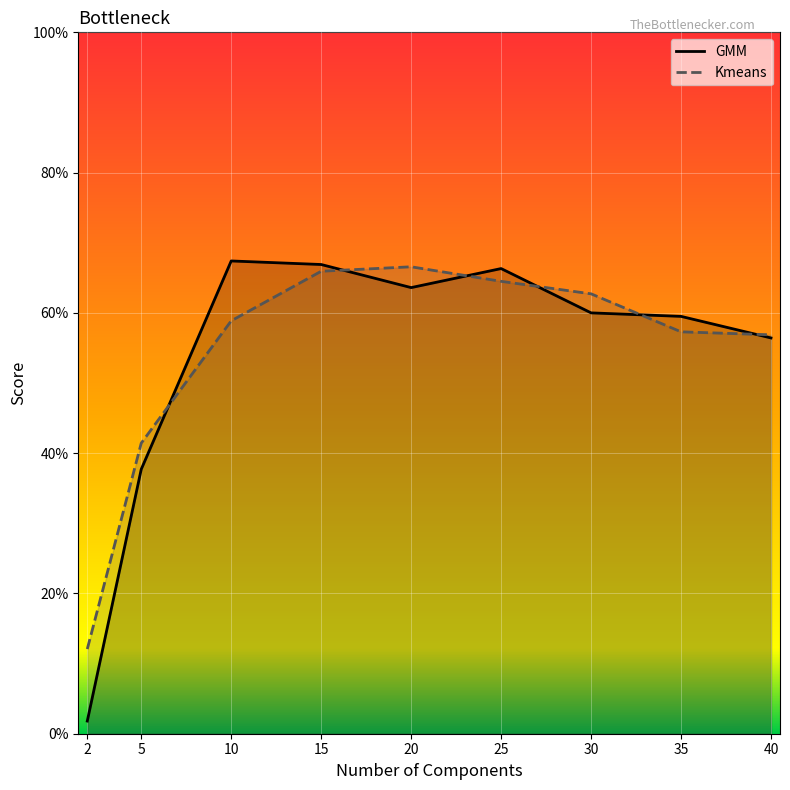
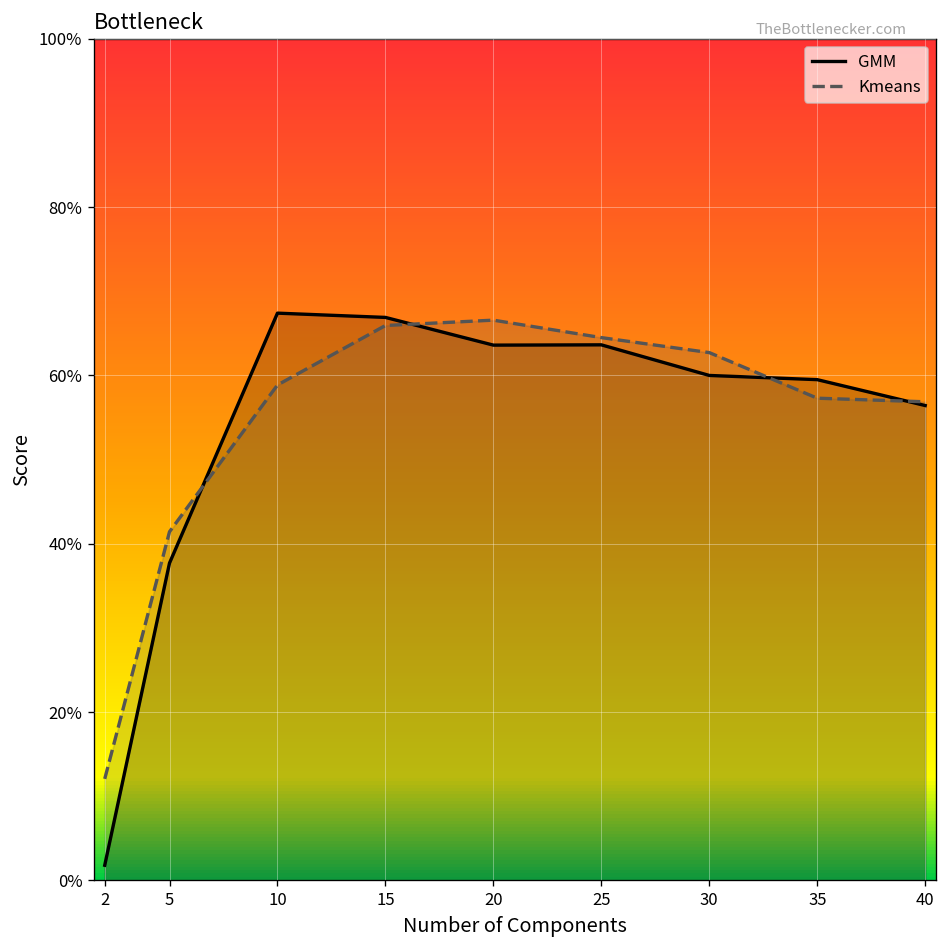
GMM, 25: 66% -> 64%
